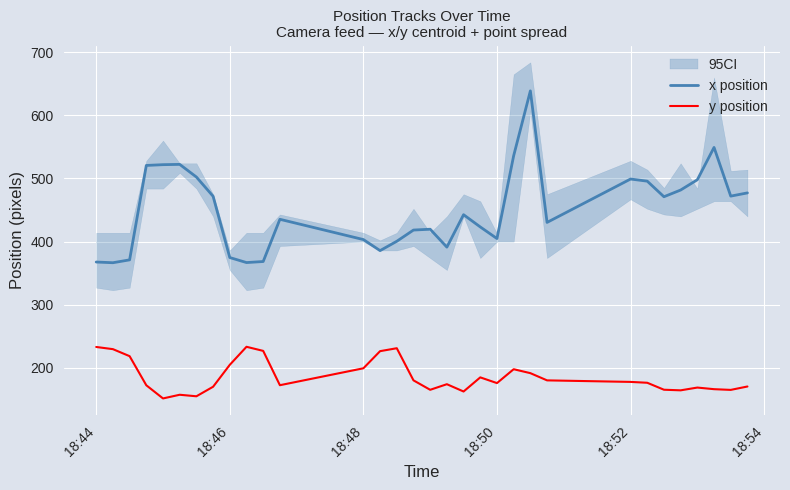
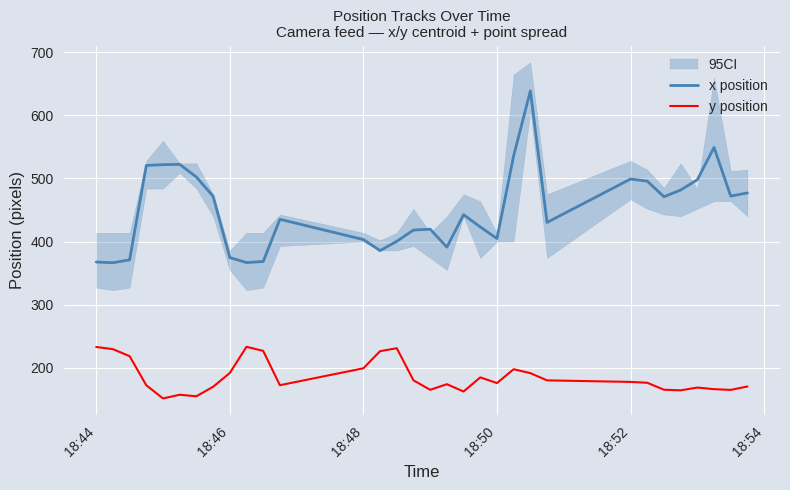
y position, 18:46: 200 -> 190
